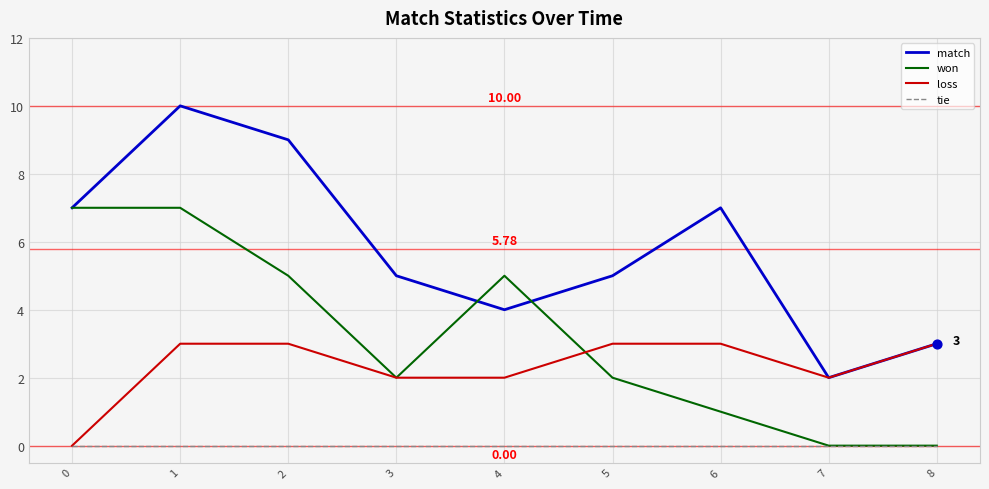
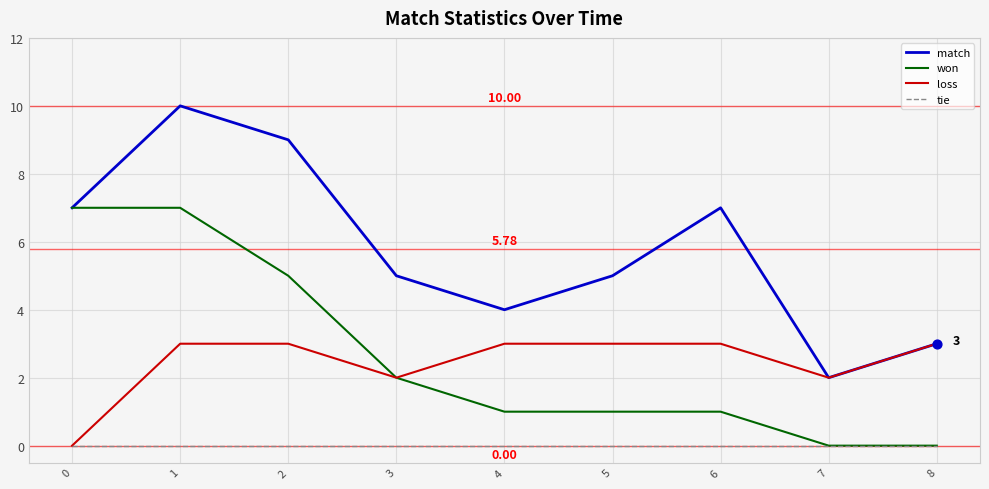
won, 4: 5 -> 1
loss, 4: 2 -> 3
won, 5: 2 -> 1
